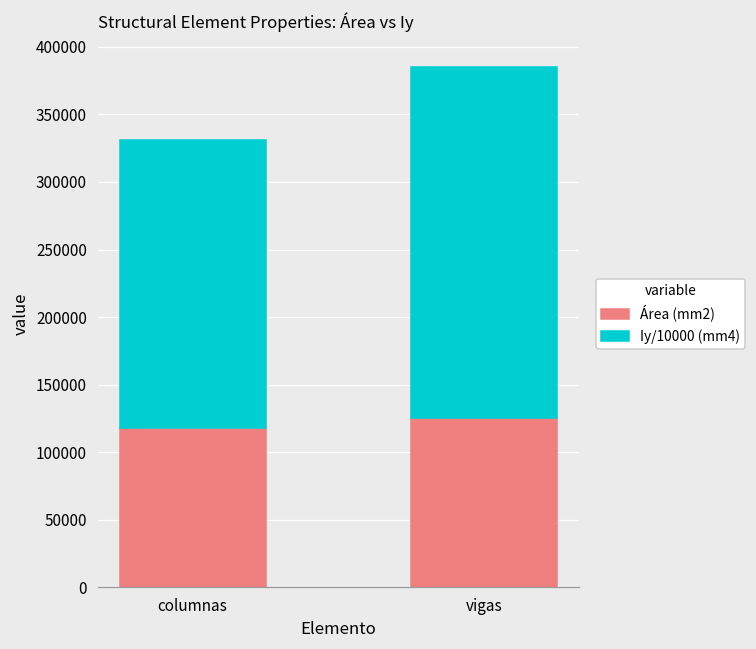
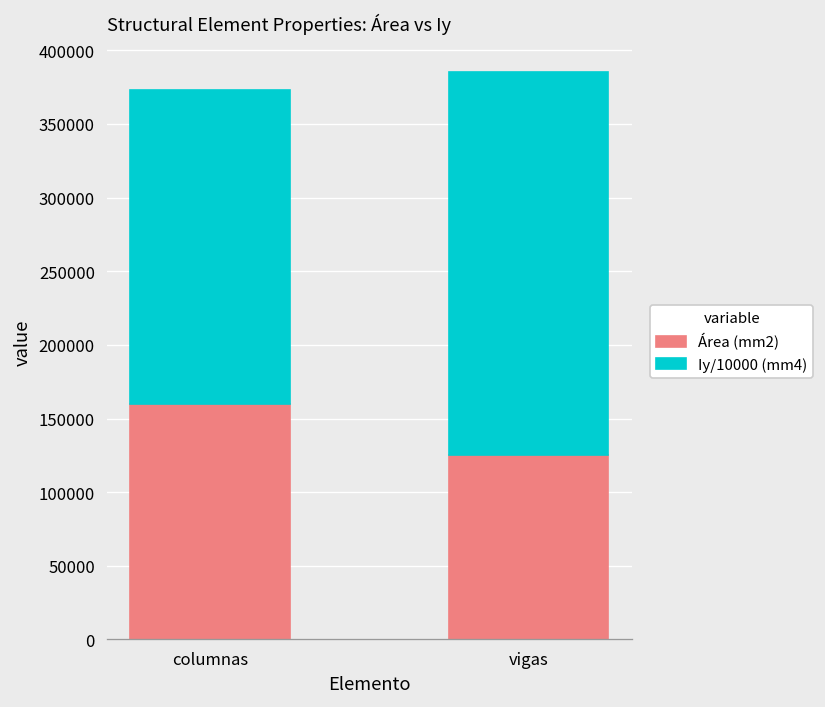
Área (mm2), columnas: 118000 -> 160000
